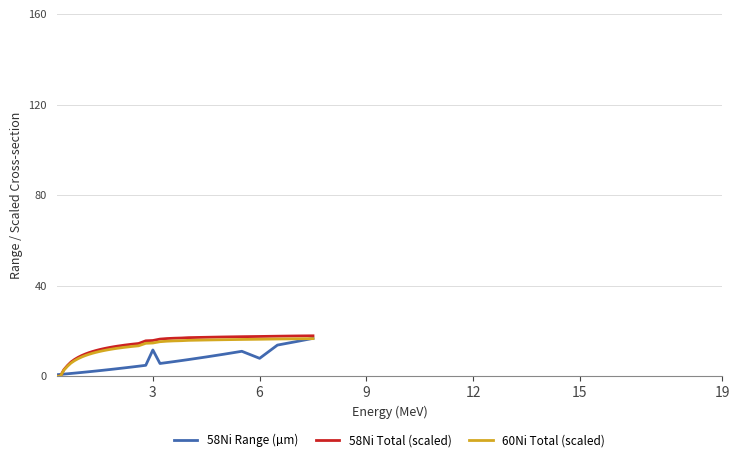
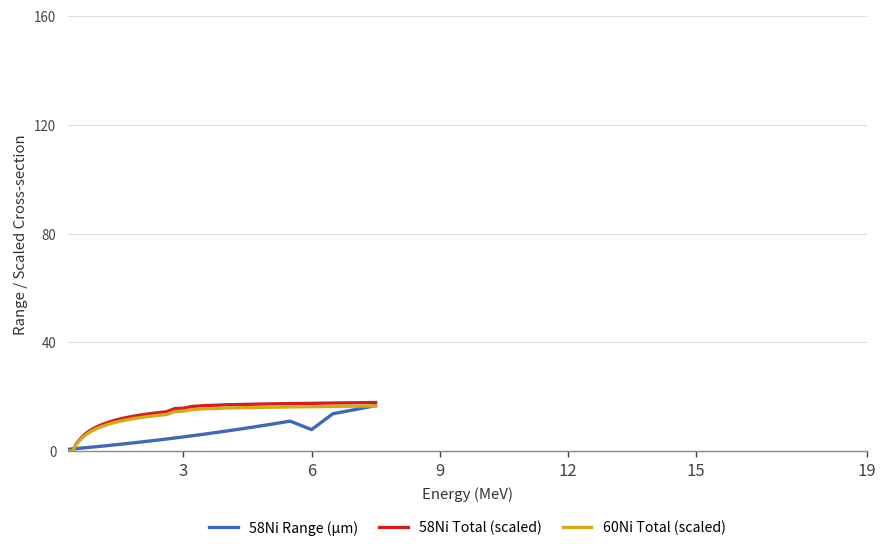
58Ni Range (µm), 3: 12 -> 5
